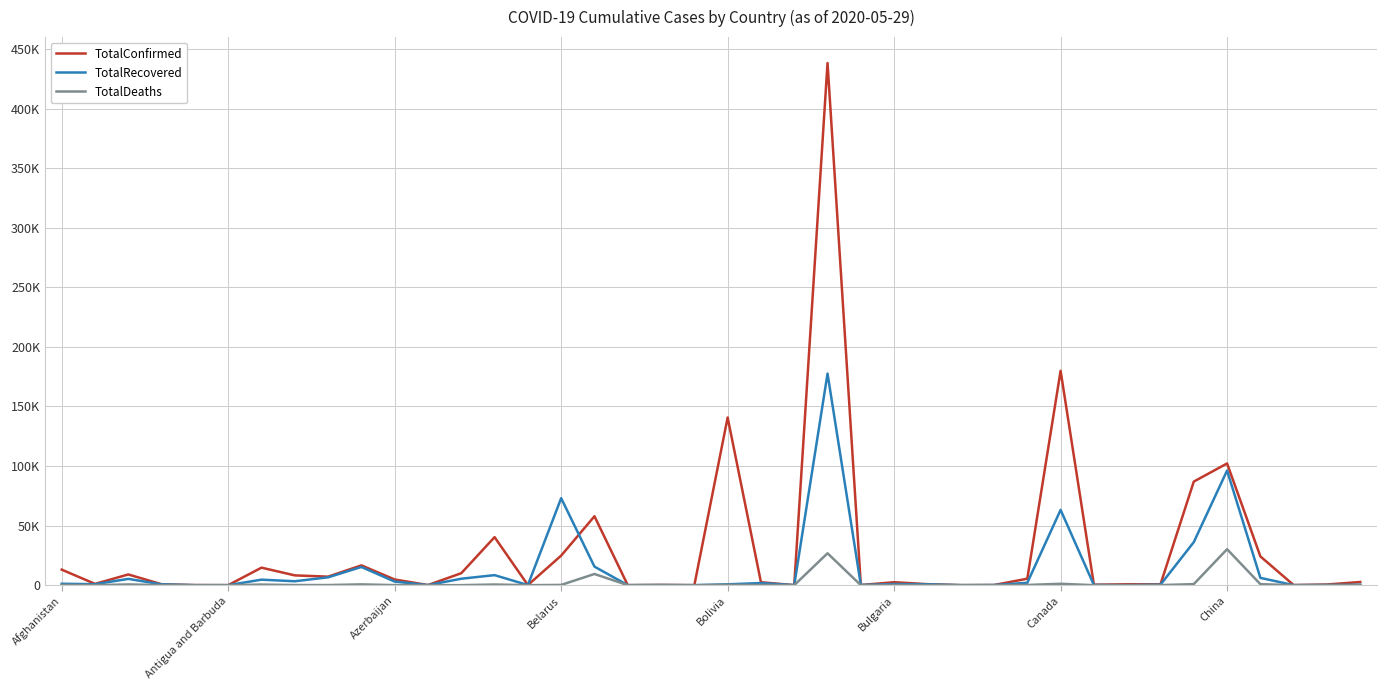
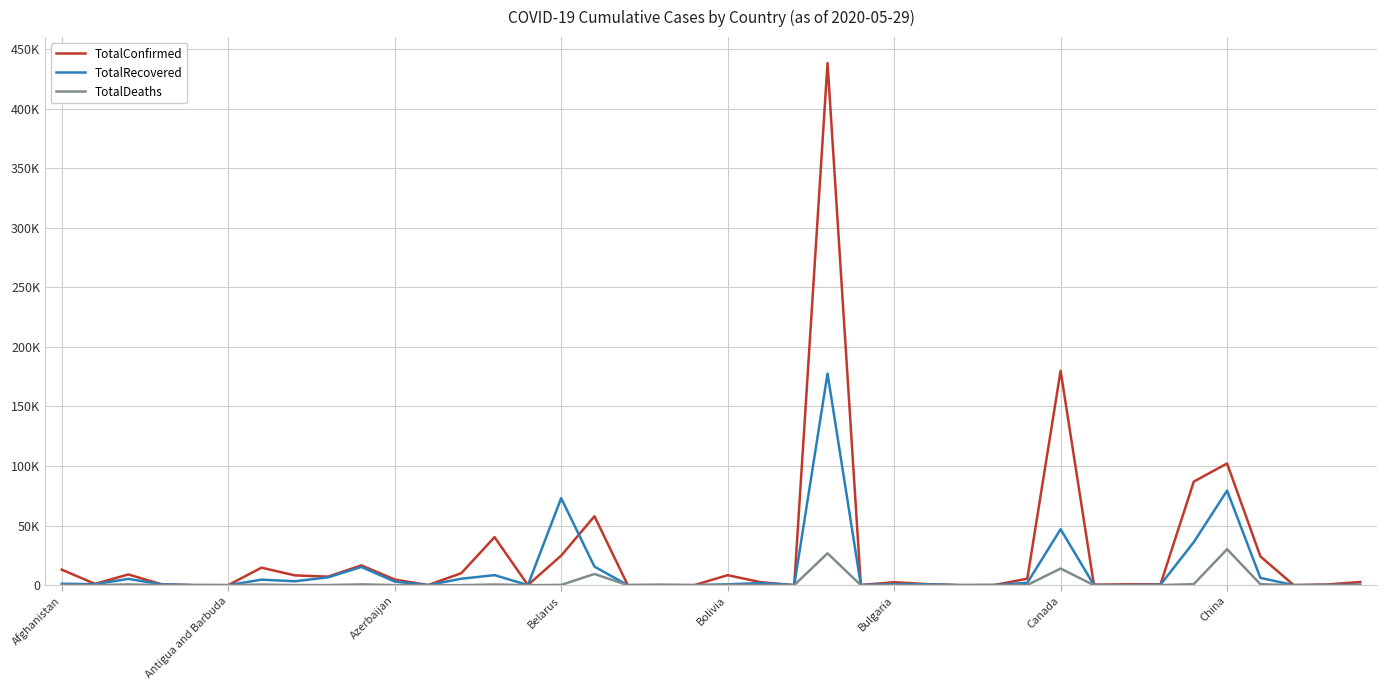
TotalConfirmed, Bolivia: 141000 -> 8000
TotalRecovered, Canada: 63000 -> 47000
TotalDeaths, Canada: 1000 -> 14000
TotalRecovered, China: 96000 -> 79000
